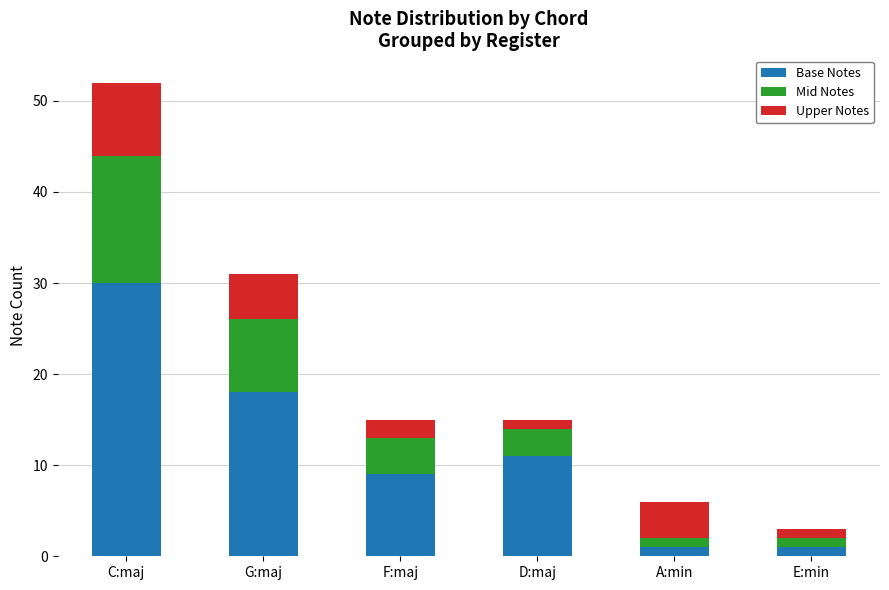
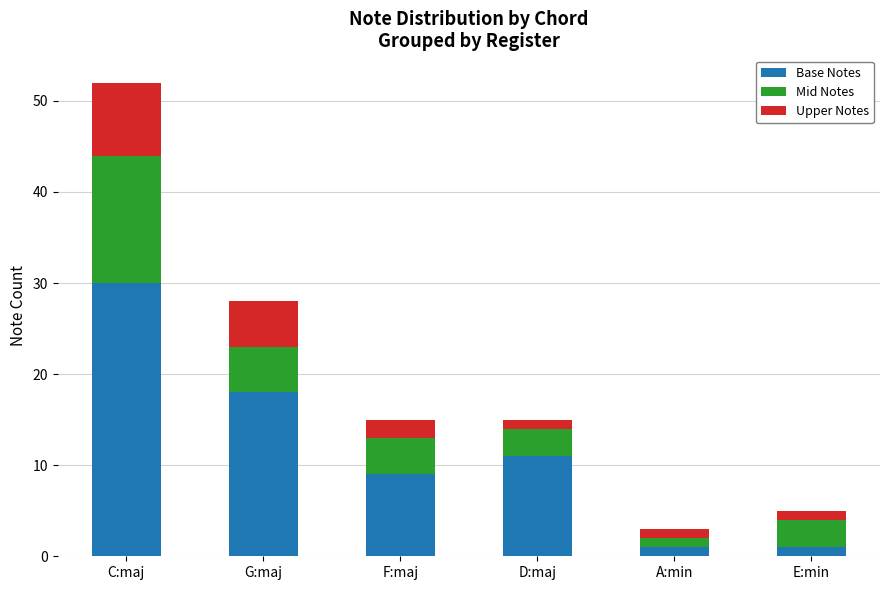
Mid Notes, G:maj: 8 -> 5
Upper Notes, A:min: 4 -> 1
Mid Notes, E:min: 1 -> 3
